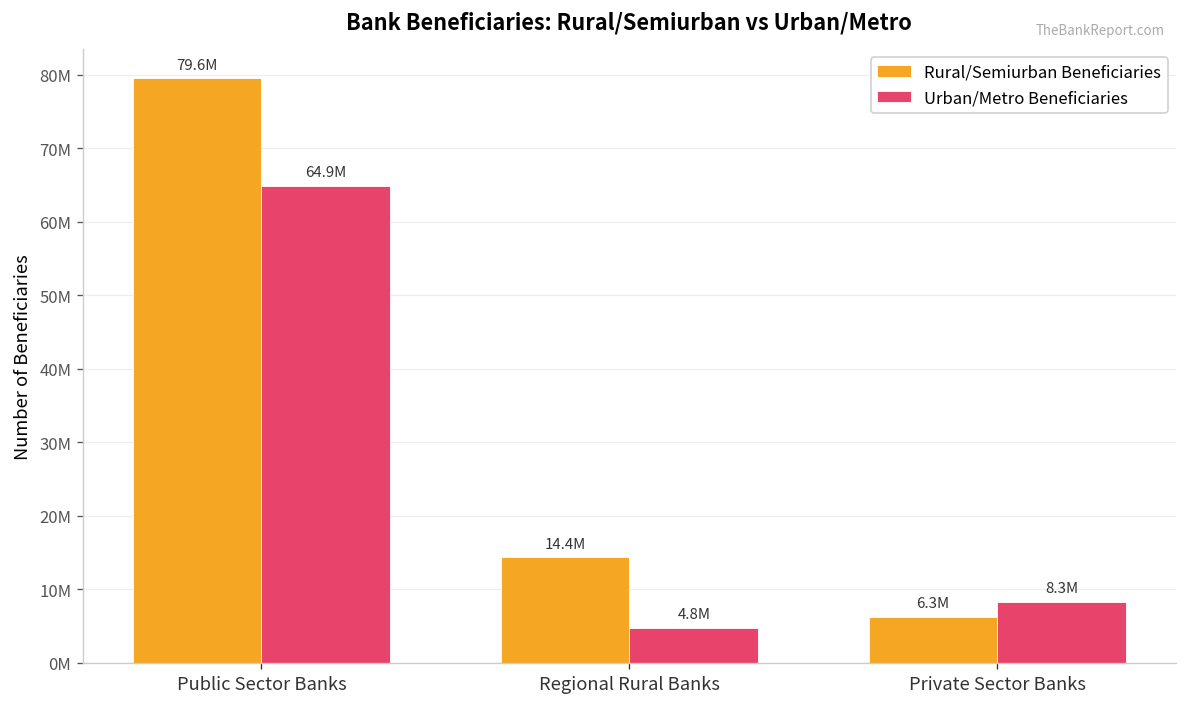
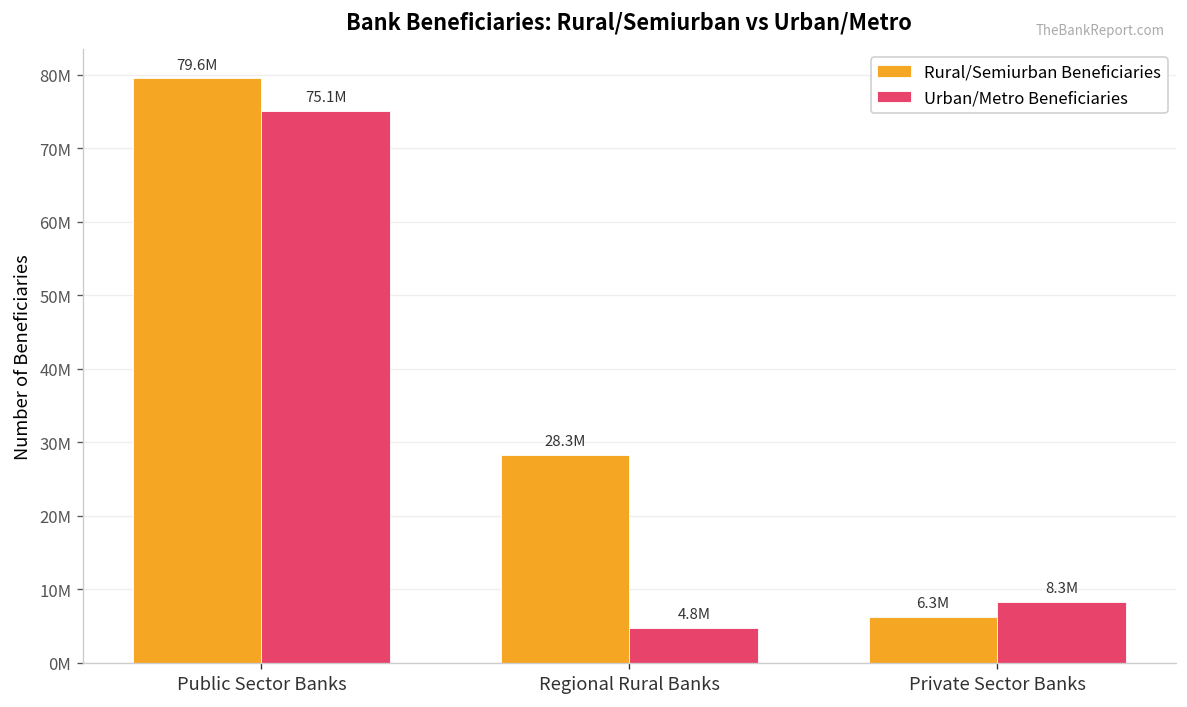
Urban/Metro Beneficiaries, Public Sector Banks: 64.9M -> 75.1M
Rural/Semiurban Beneficiaries, Regional Rural Banks: 14.4M -> 28.3M
